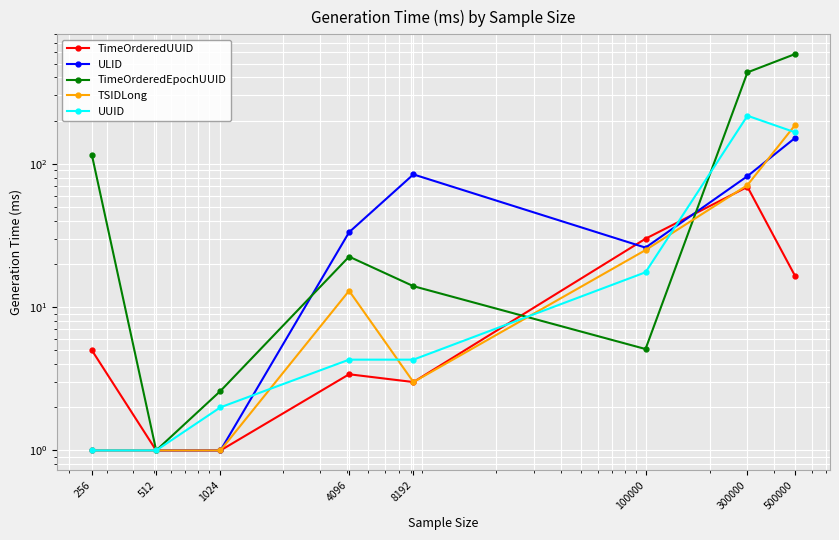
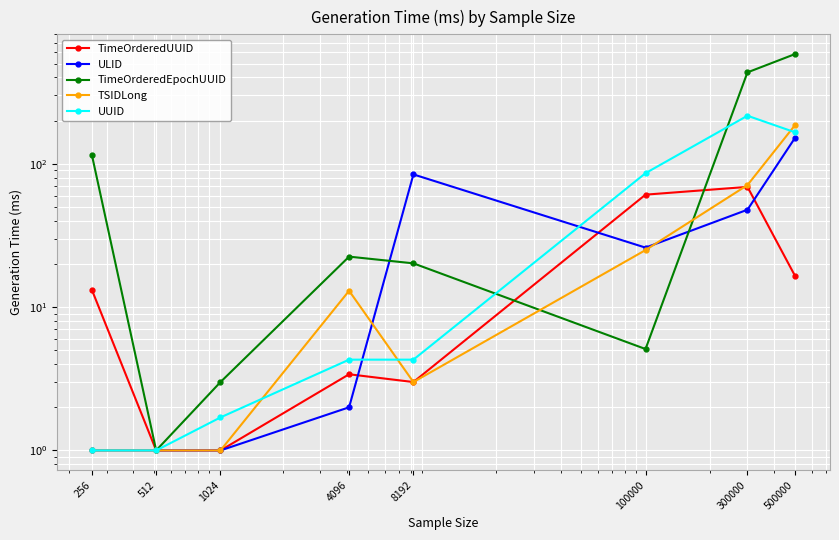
TimeOrderedUUID, 256: 5.0 -> 13
TimeOrderedEpochUUID, 1024: 2.6 -> 3.0
UUID, 1024: 2.0 -> 1.7
ULID, 4096: 33 -> 2.0
TimeOrderedEpochUUID, 8192: 14 -> 20
TimeOrderedUUID, 100000: 30 -> 61
UUID, 100000: 18 -> 90
ULID, 300000: 80 -> 48
